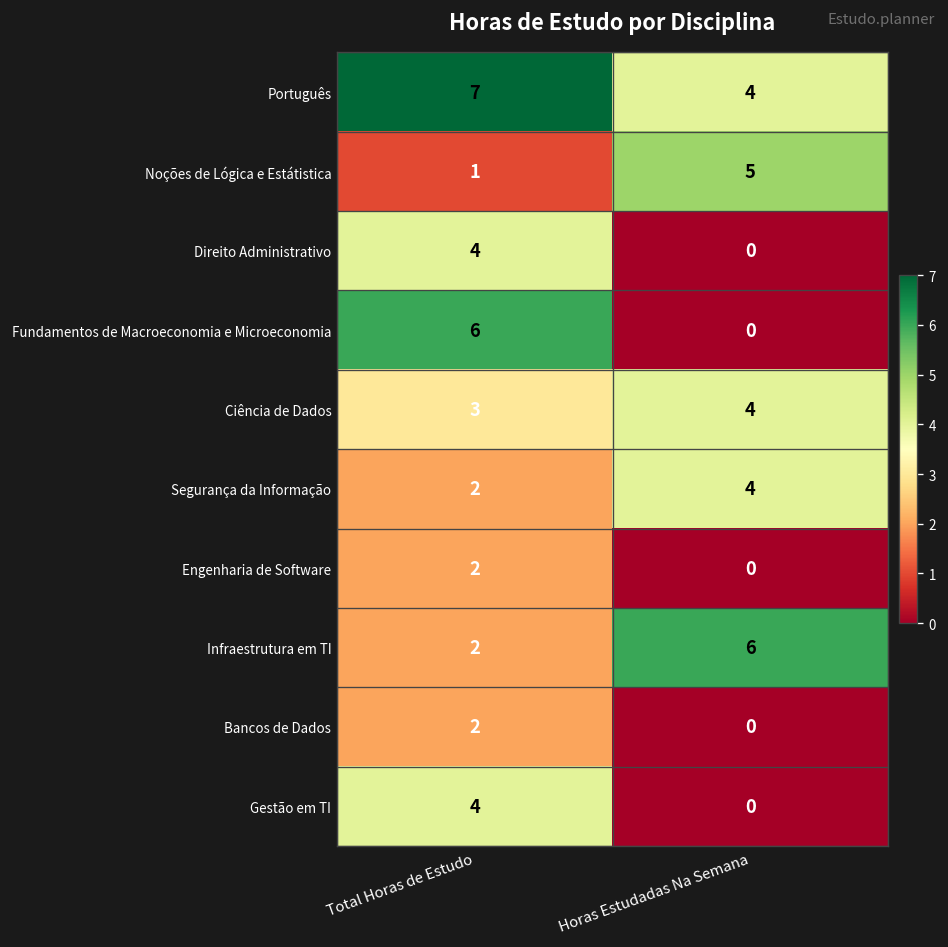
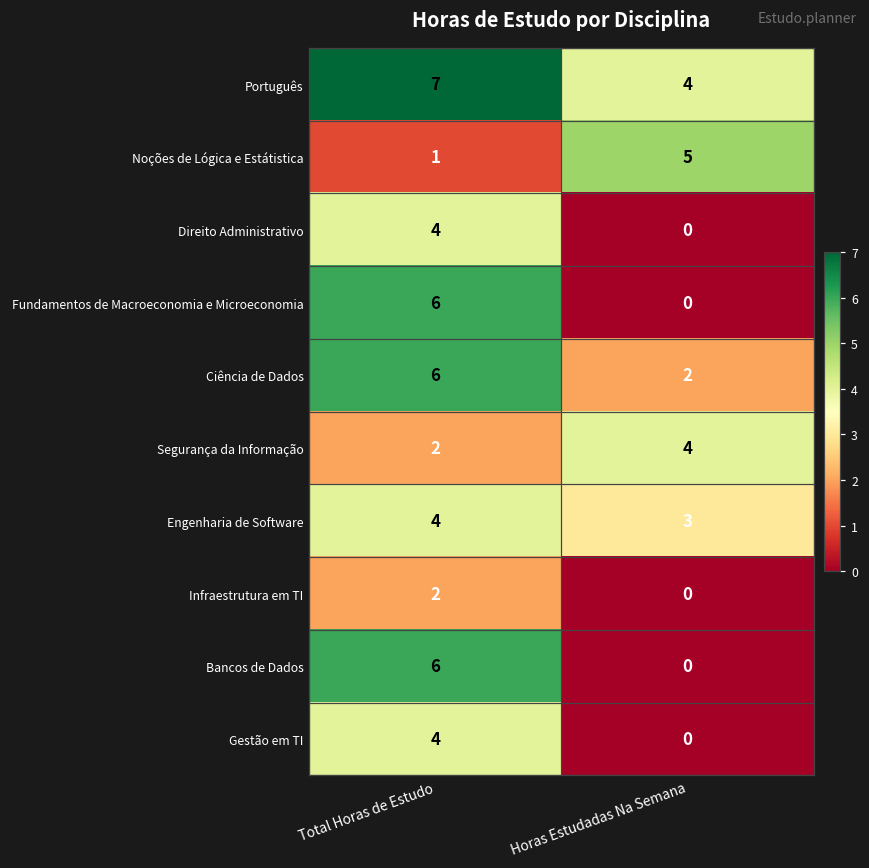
Ciência de Dados, Total Horas de Estudo: 3 -> 6
Ciência de Dados, Horas Estudadas Na Semana: 4 -> 2
Engenharia de Software, Total Horas de Estudo: 2 -> 4
Engenharia de Software, Horas Estudadas Na Semana: 0 -> 3
Infraestrutura em TI, Horas Estudadas Na Semana: 6 -> 0
Bancos de Dados, Total Horas de Estudo: 2 -> 6
